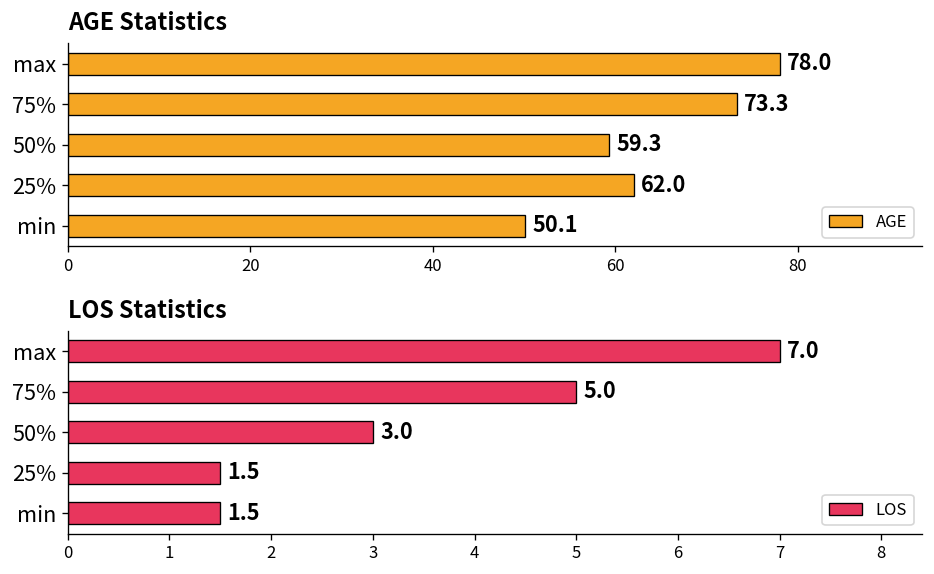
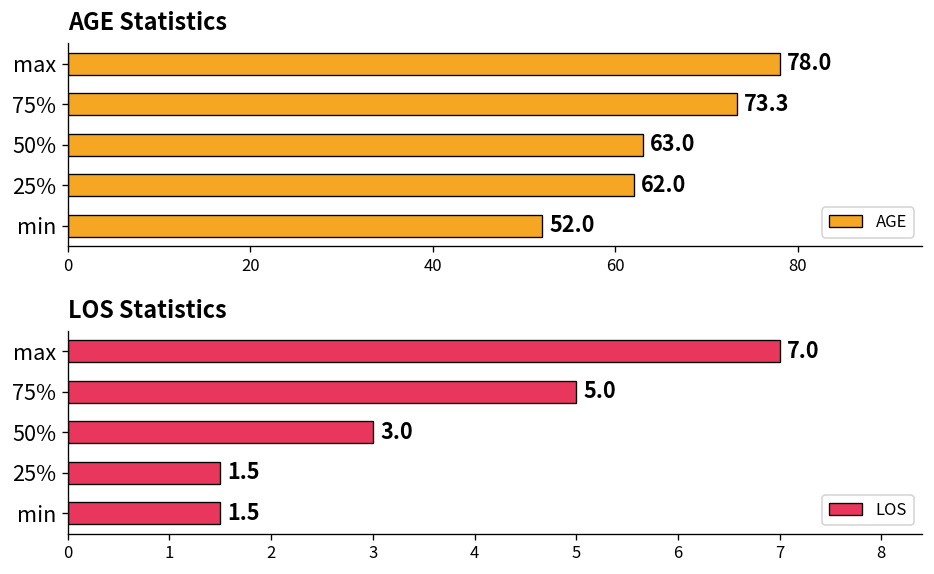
AGE Statistics, 50%: 59.3 -> 63.0
AGE Statistics, min: 50.1 -> 52.0
